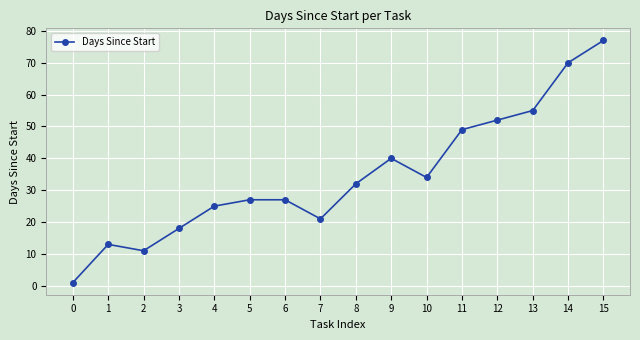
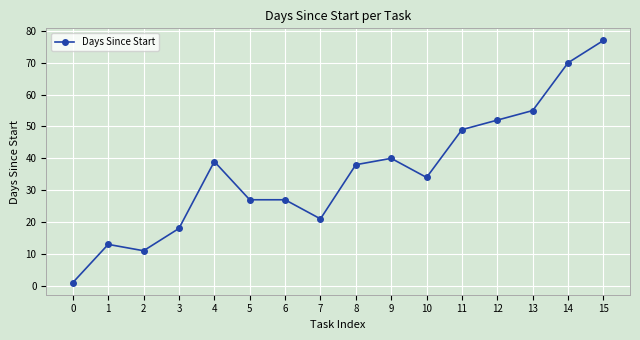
4: 25 -> 39
8: 32 -> 38
